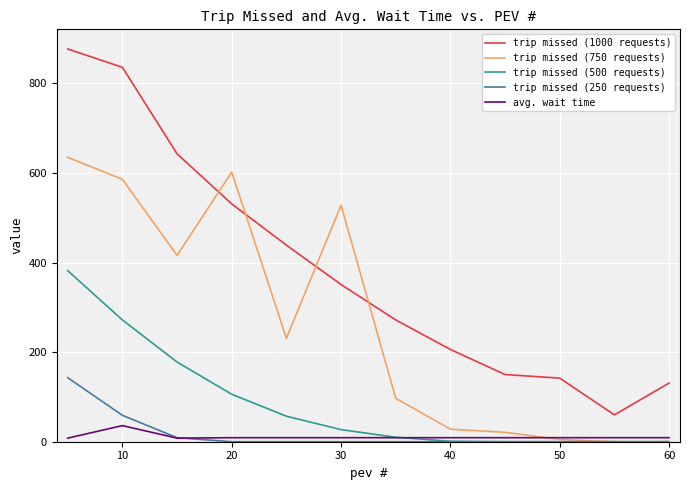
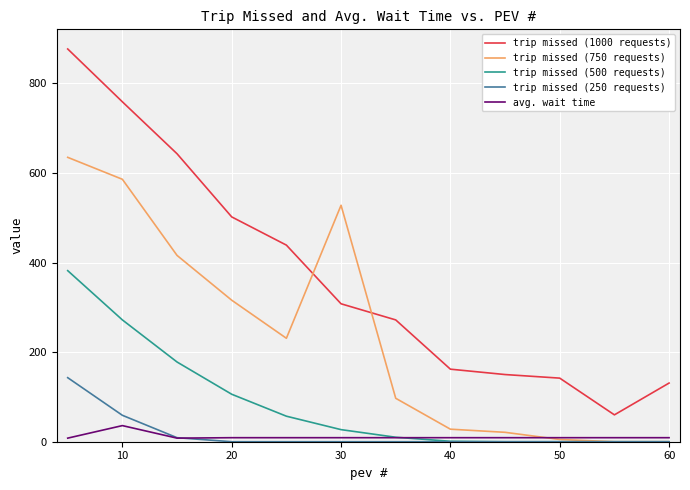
trip missed (1000 requests), 10: 840 -> 760
trip missed (1000 requests), 20: 530 -> 500
trip missed (750 requests), 20: 600 -> 320
trip missed (1000 requests), 30: 350 -> 310
trip missed (1000 requests), 40: 210 -> 160
